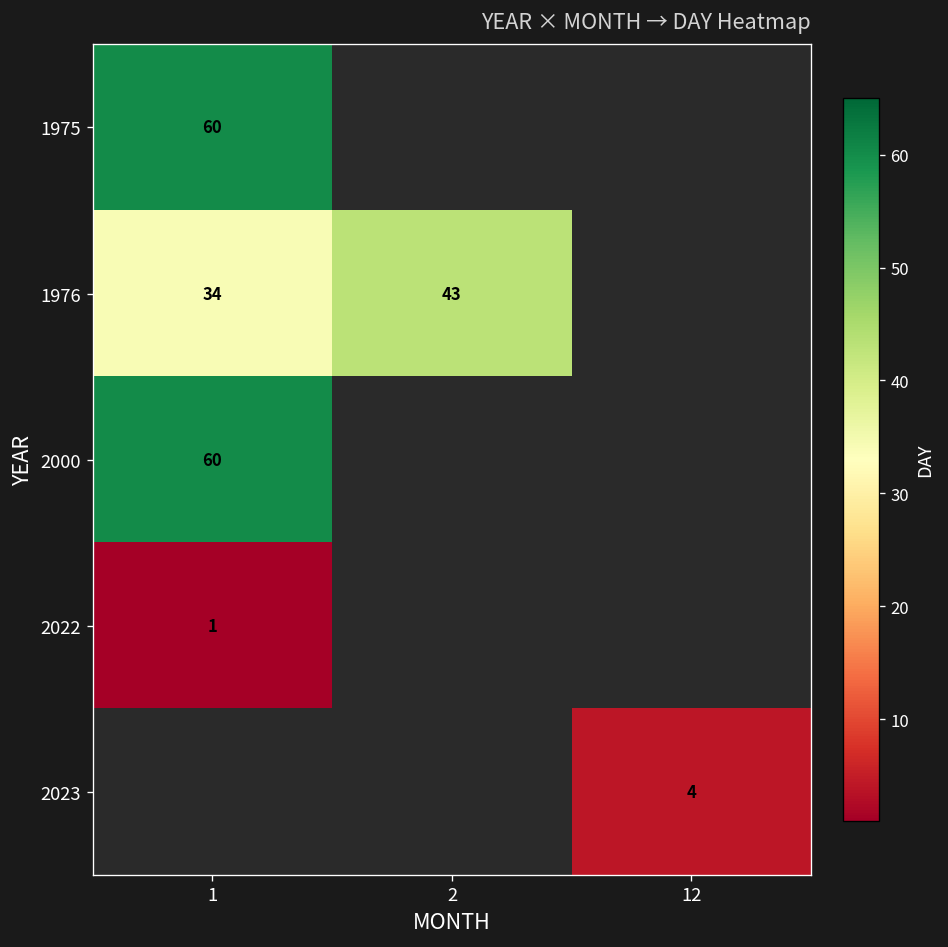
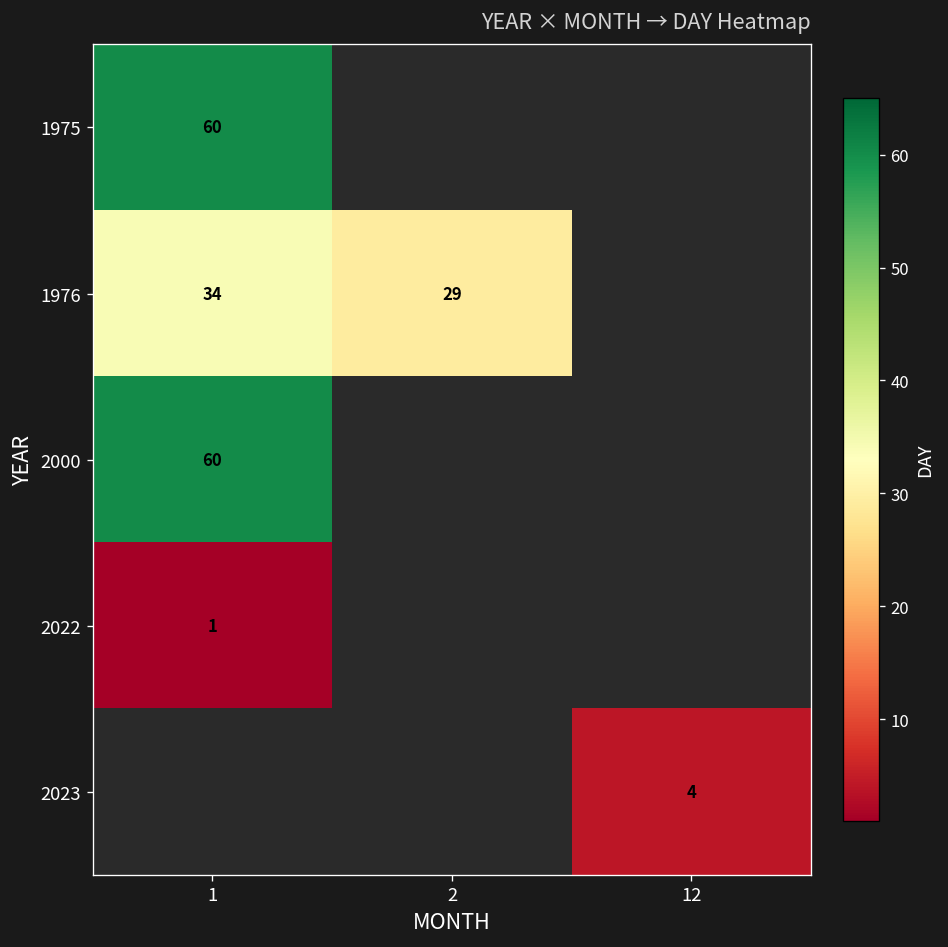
1976, 2: 43 -> 29
